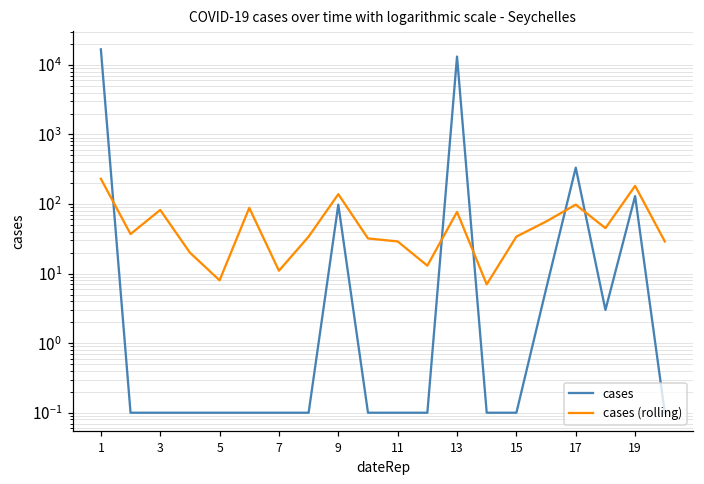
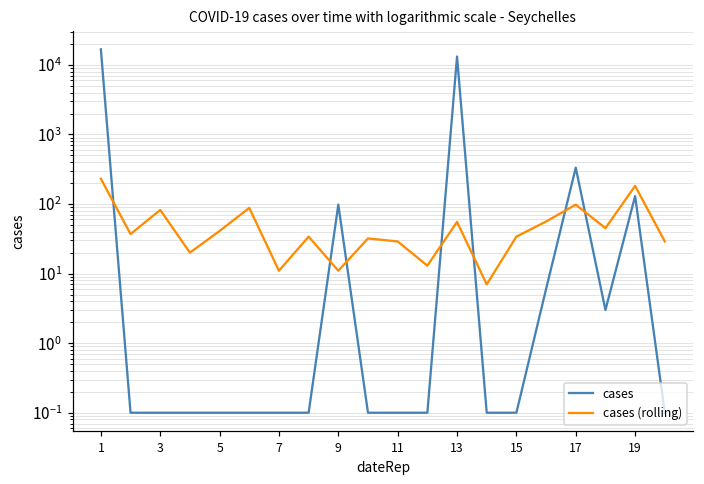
cases (rolling), 5: 8 -> 40
cases (rolling), 9: 140 -> 11
cases (rolling), 13: 80 -> 60
